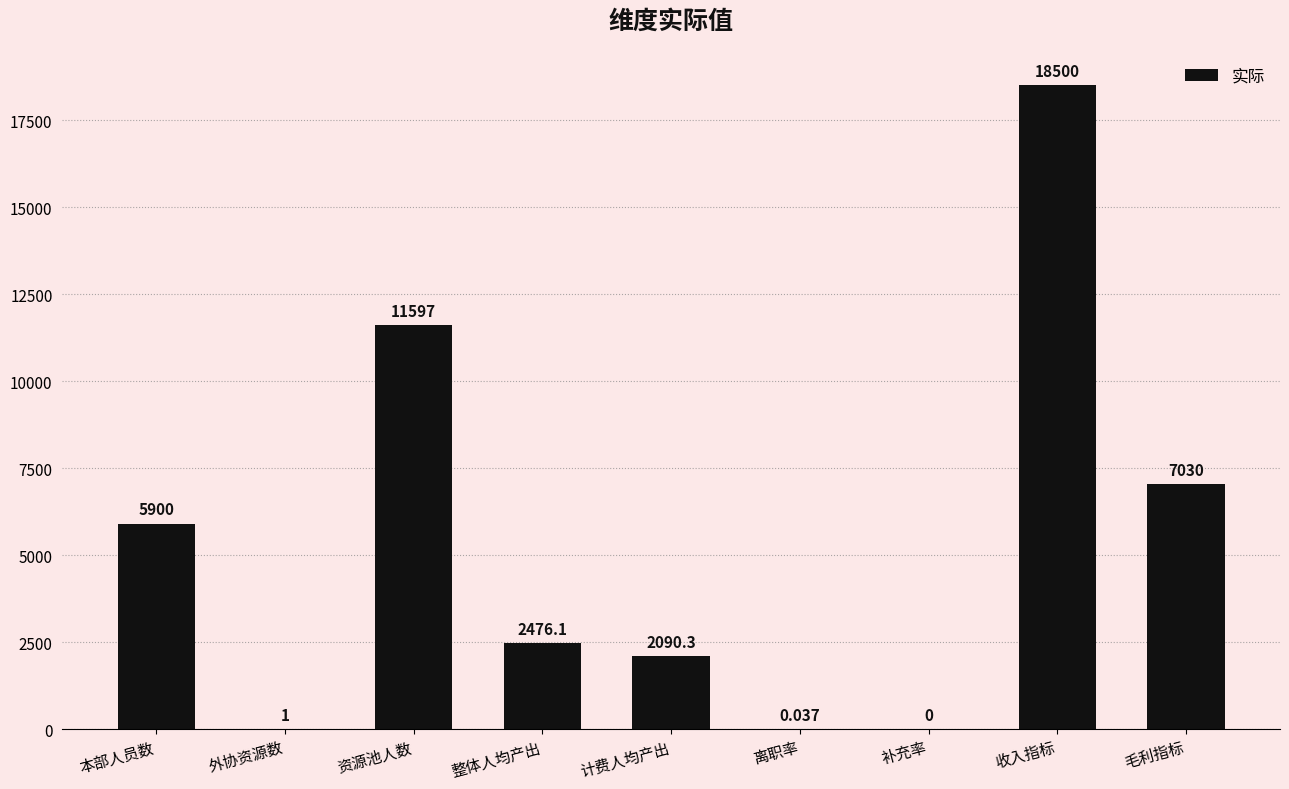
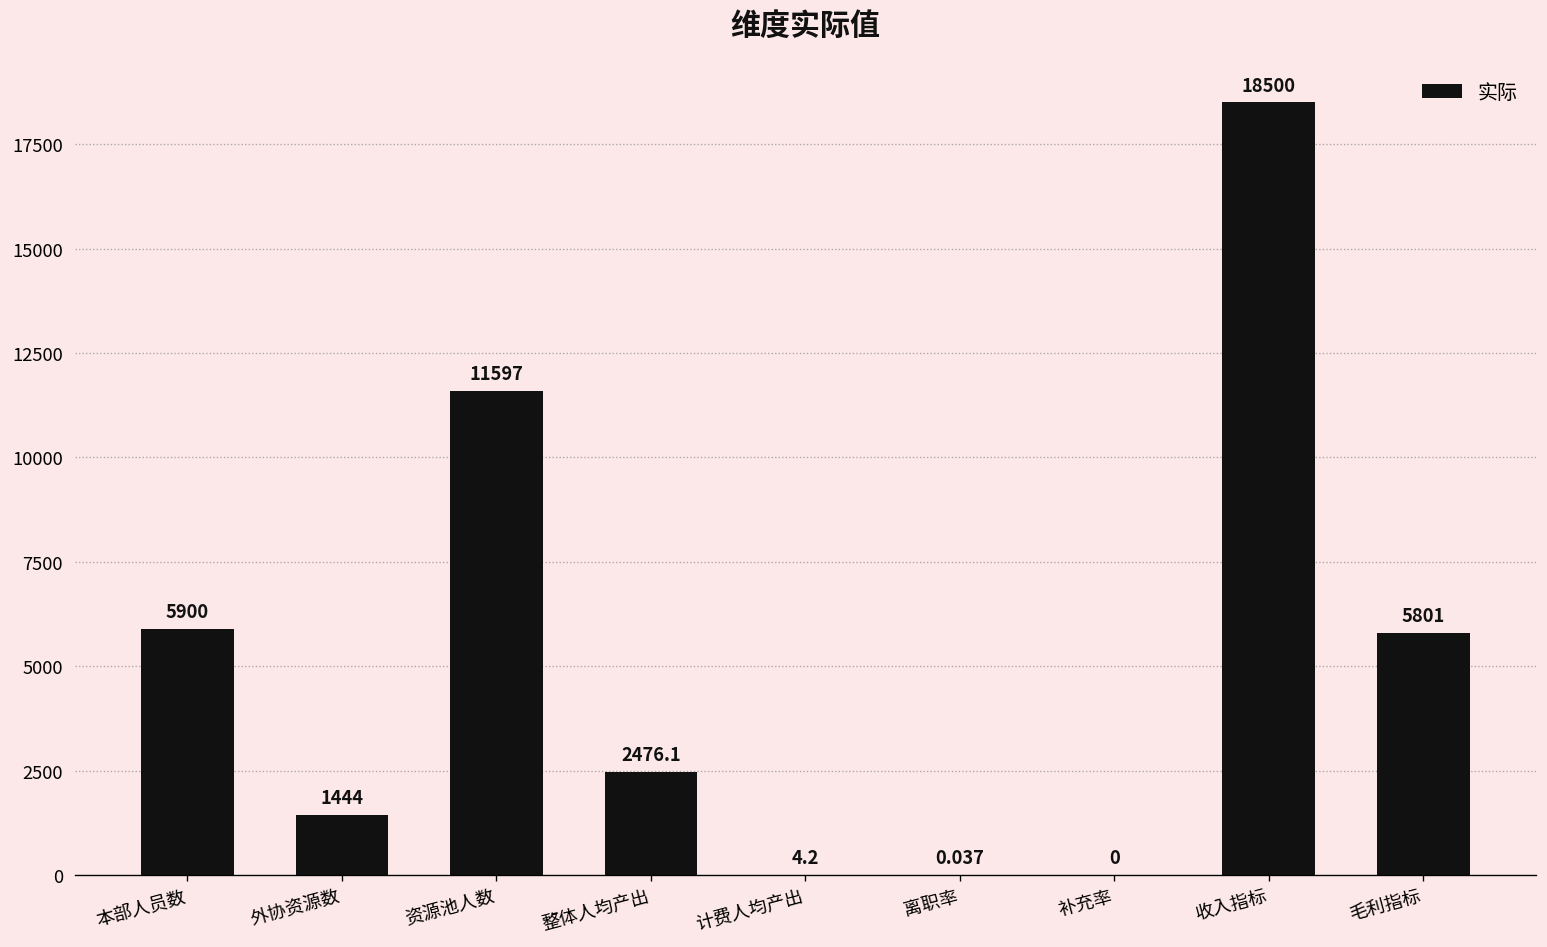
外协资源数: 1 -> 1444
计费人均产出: 2090.3 -> 4.2
毛利指标: 7030 -> 5801
